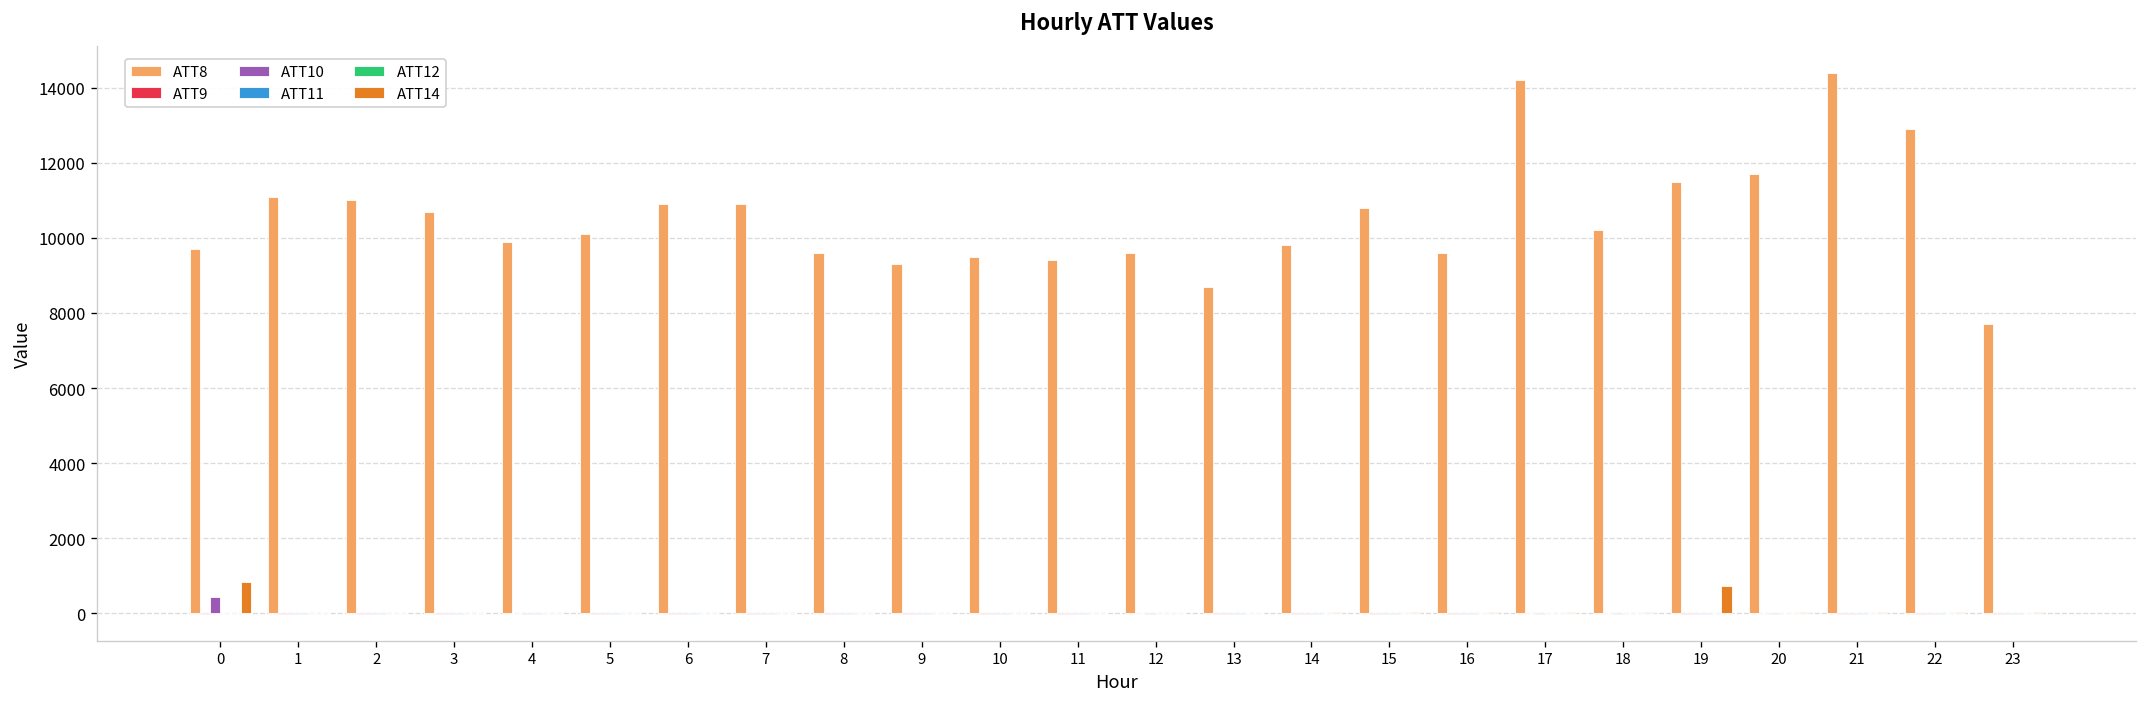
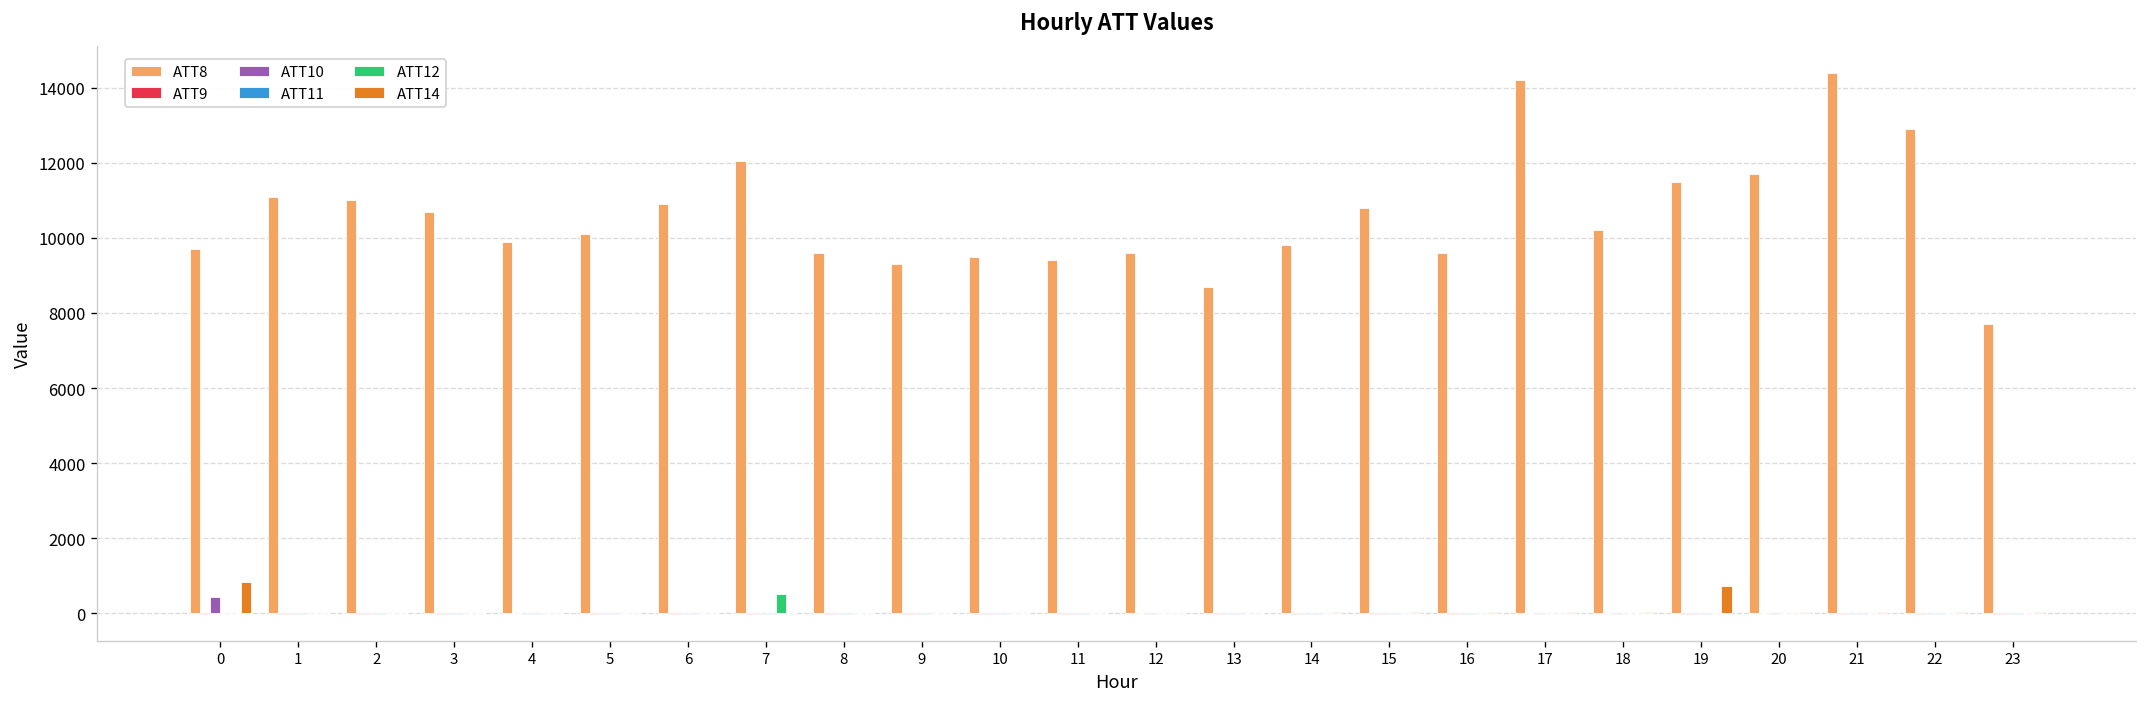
ATT8, 7: 10900 -> 12000
ATT12, 7: 0 -> 500
